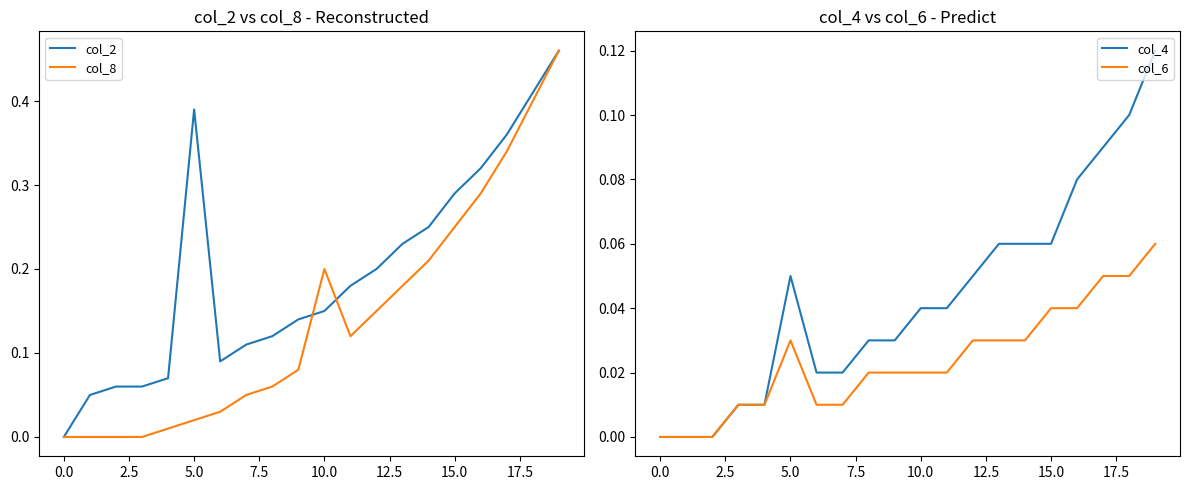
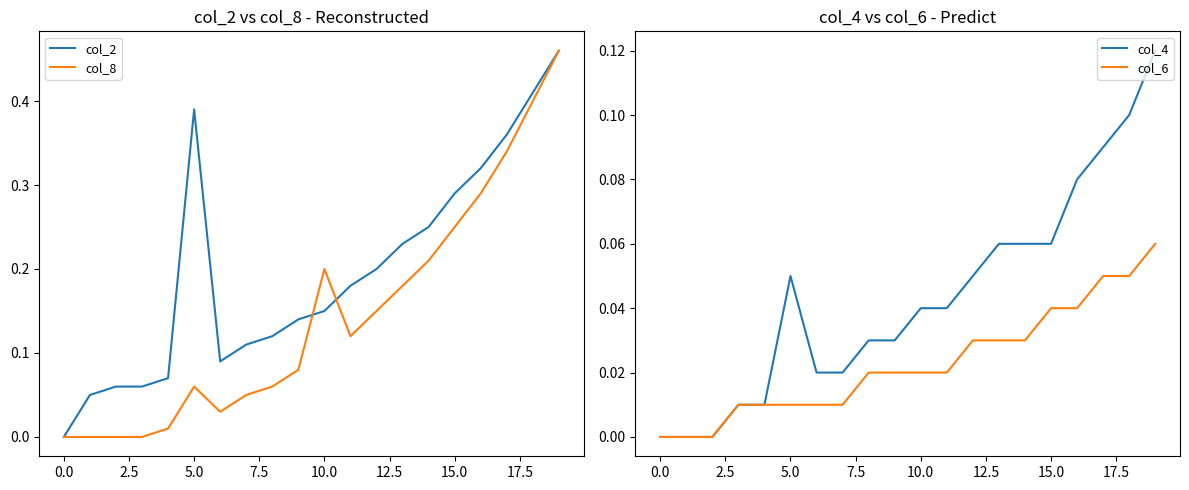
col_2 vs col_8 - Reconstructed, col_8, 5.0: 0.02 -> 0.06
col_4 vs col_6 - Predict, col_6, 5.0: 0.03 -> 0.01
